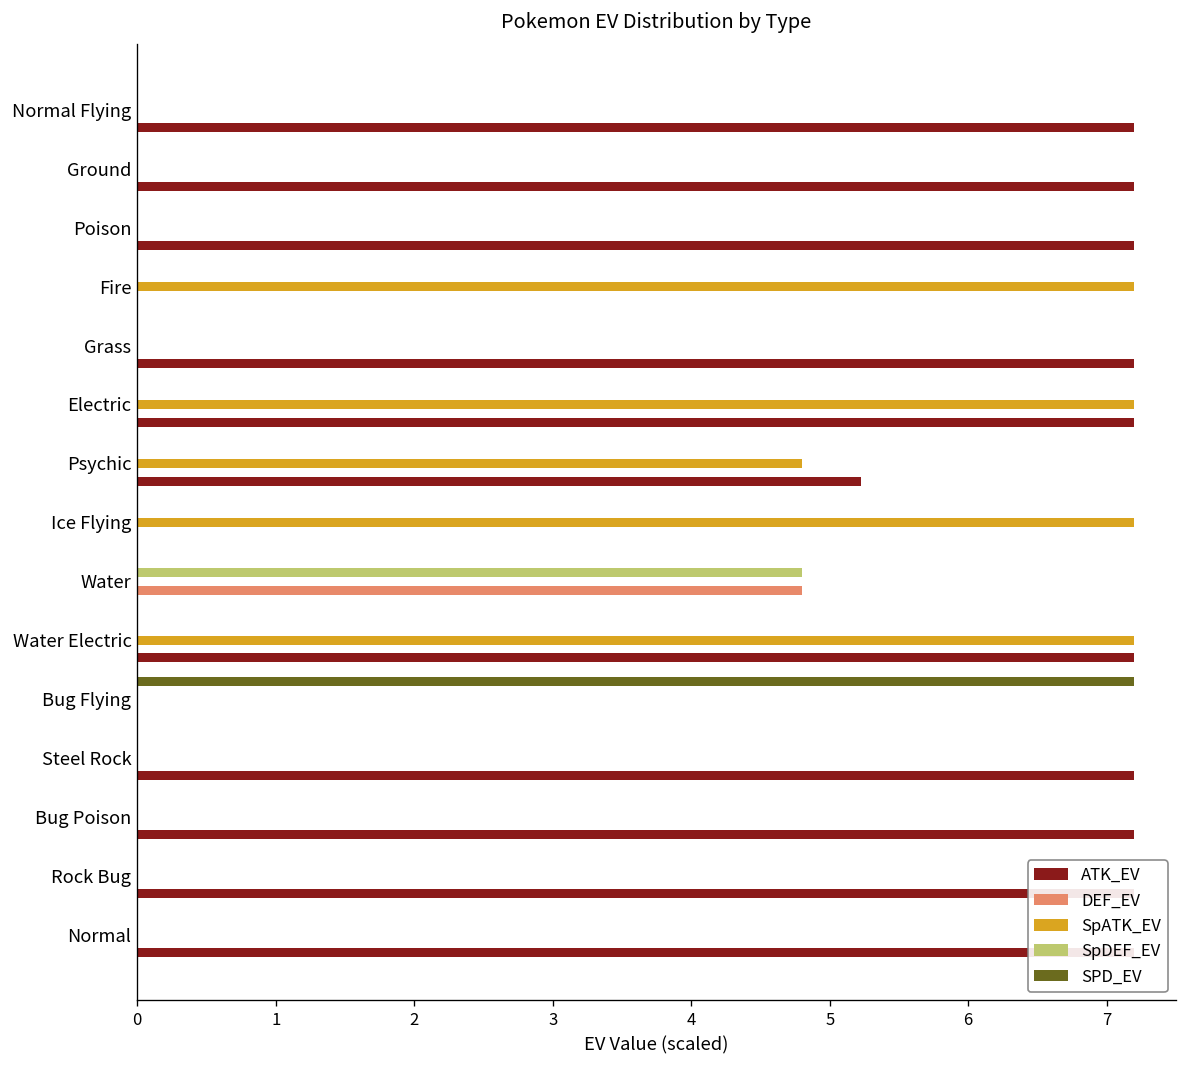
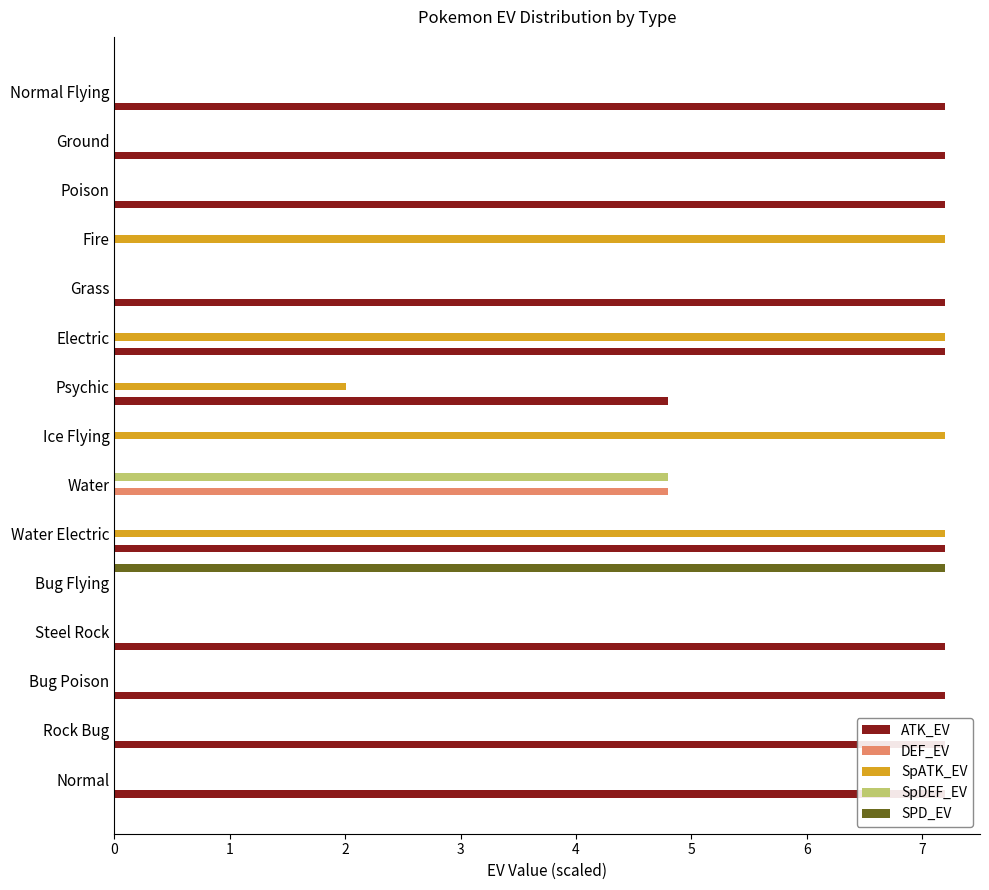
SpATK_EV, Psychic: 4.80 -> 2.00
ATK_EV, Psychic: 5.22 -> 4.80
